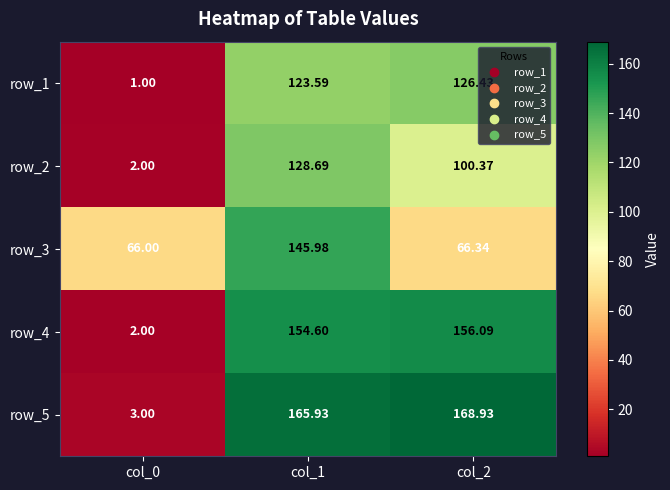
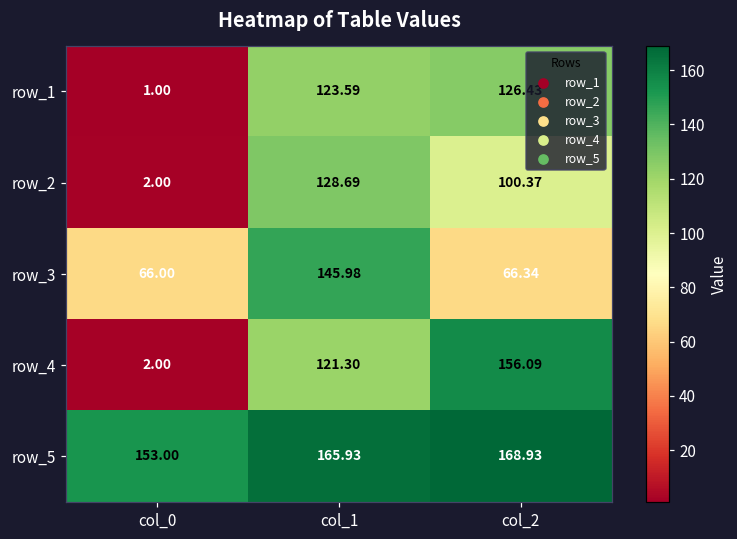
row_4, col_1: 154.60 -> 121.30
row_5, col_0: 3.00 -> 153.00
